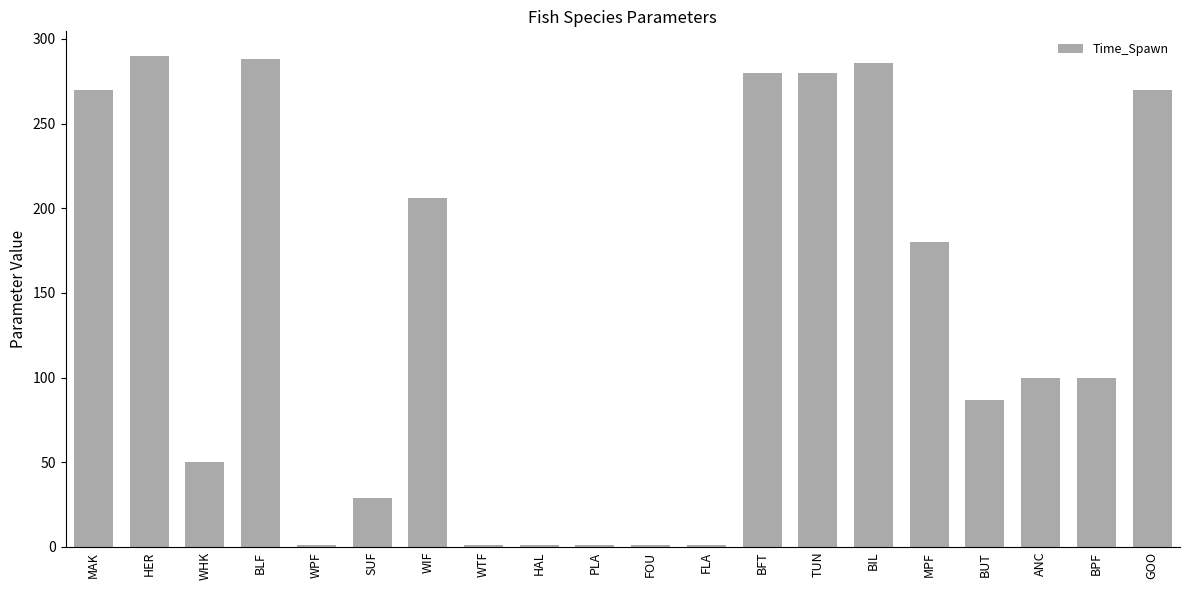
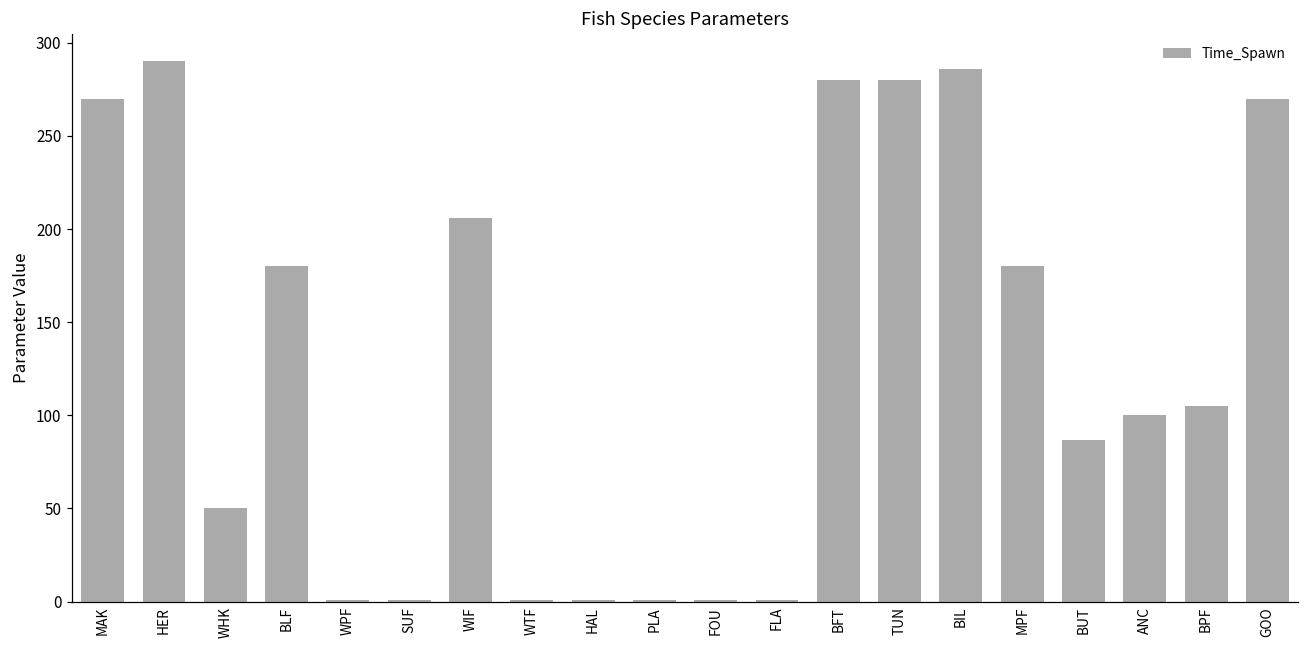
BLF: 288 -> 180
SUF: 29 -> 1
BPF: 100 -> 105
